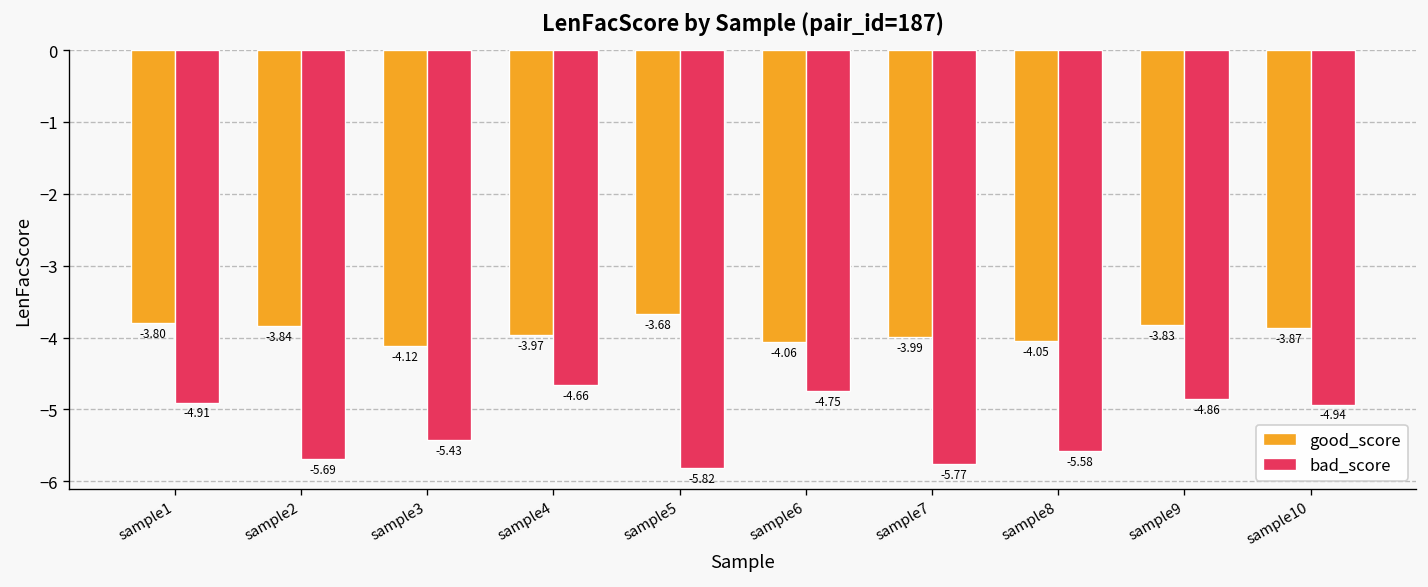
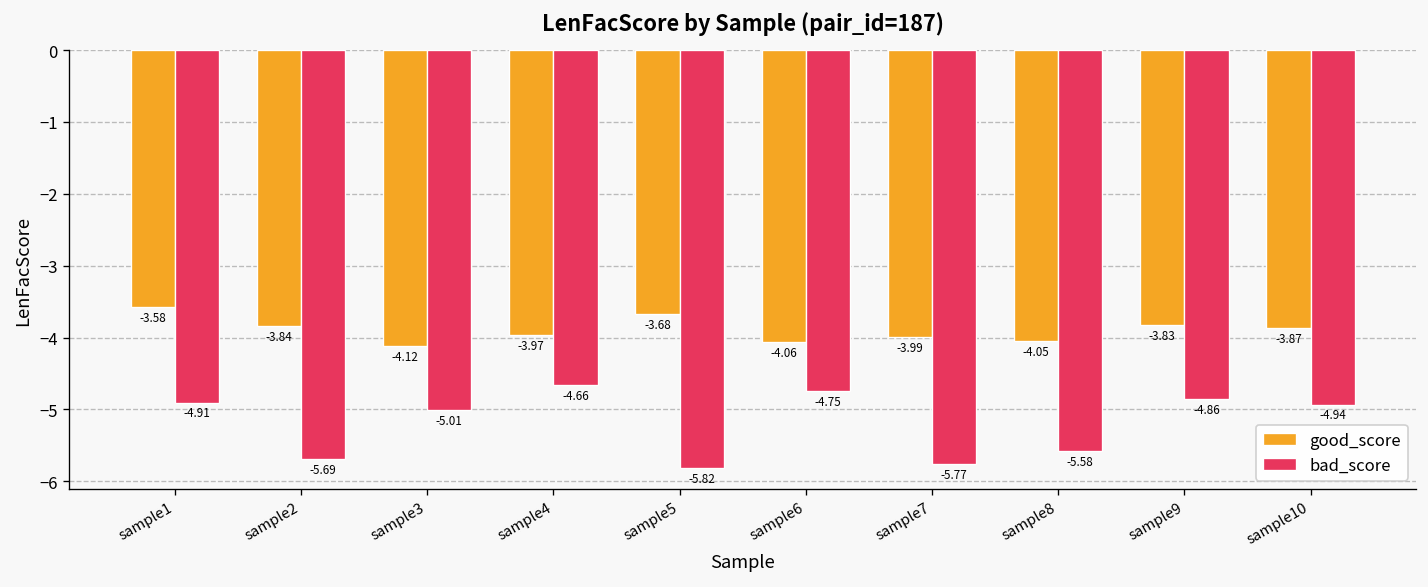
good_score, sample1: -3.80 -> -3.58
bad_score, sample3: -5.43 -> -5.01
